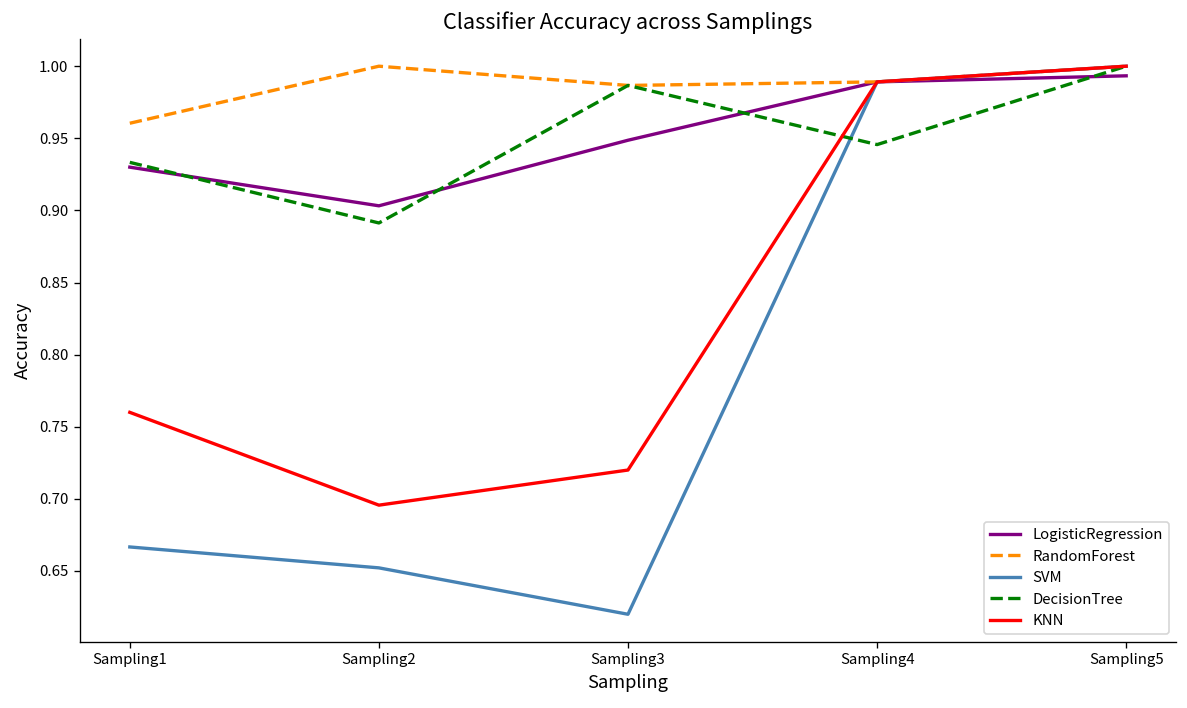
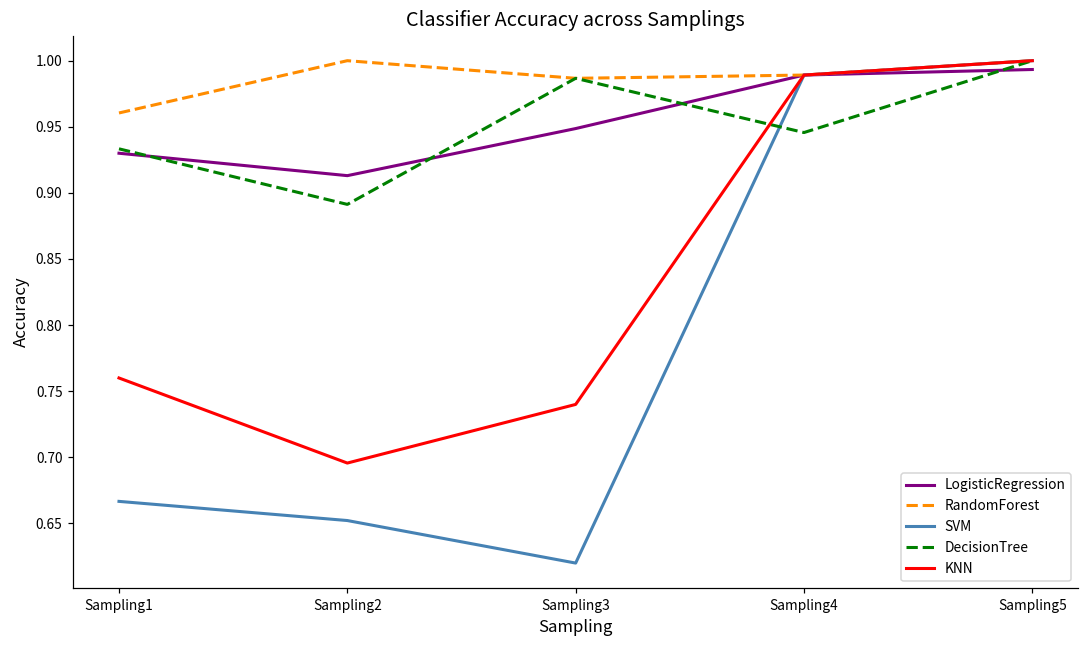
LogisticRegression, Sampling2: 0.903 -> 0.913
KNN, Sampling3: 0.72 -> 0.74
